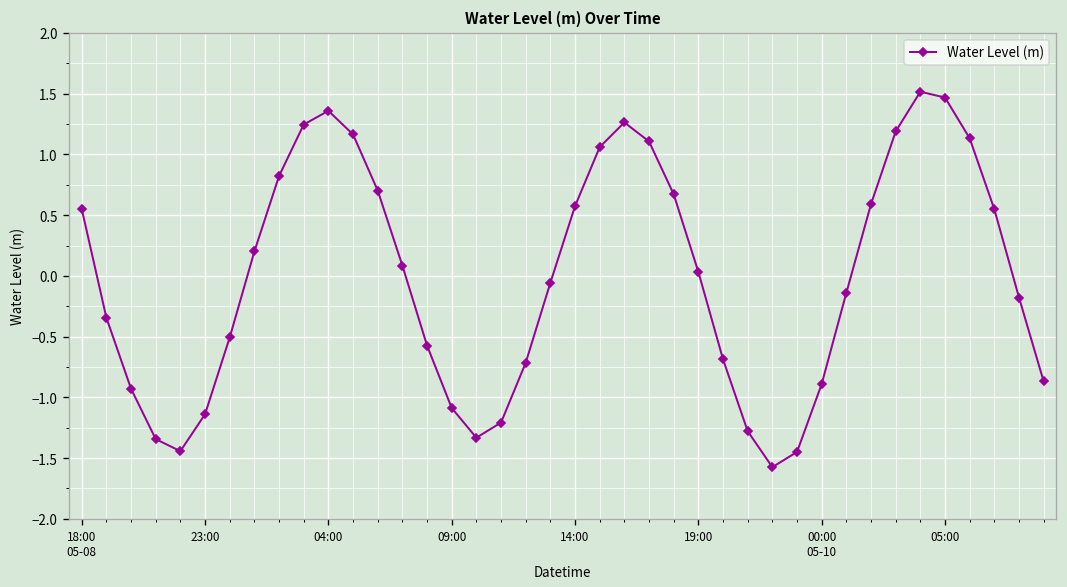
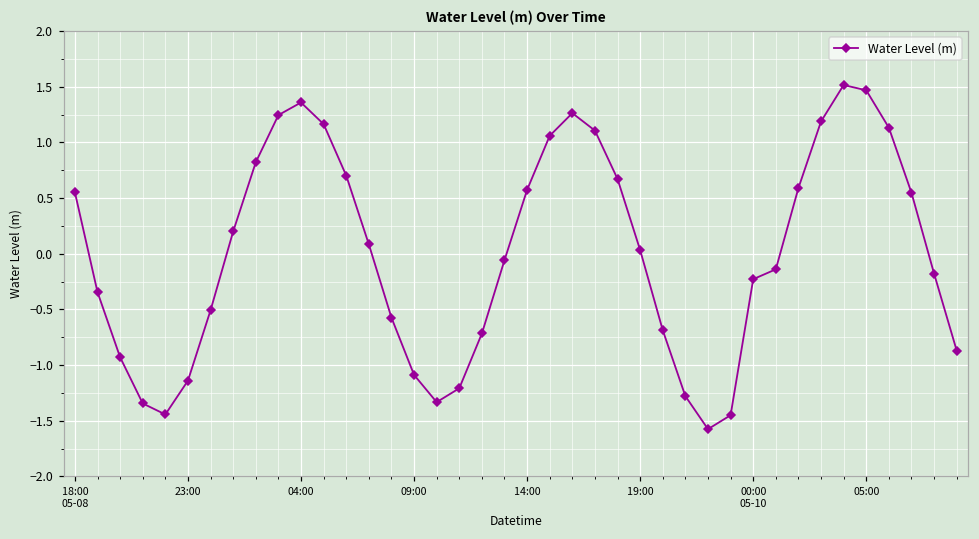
00:00 05-10: -0.89 -> -0.23
